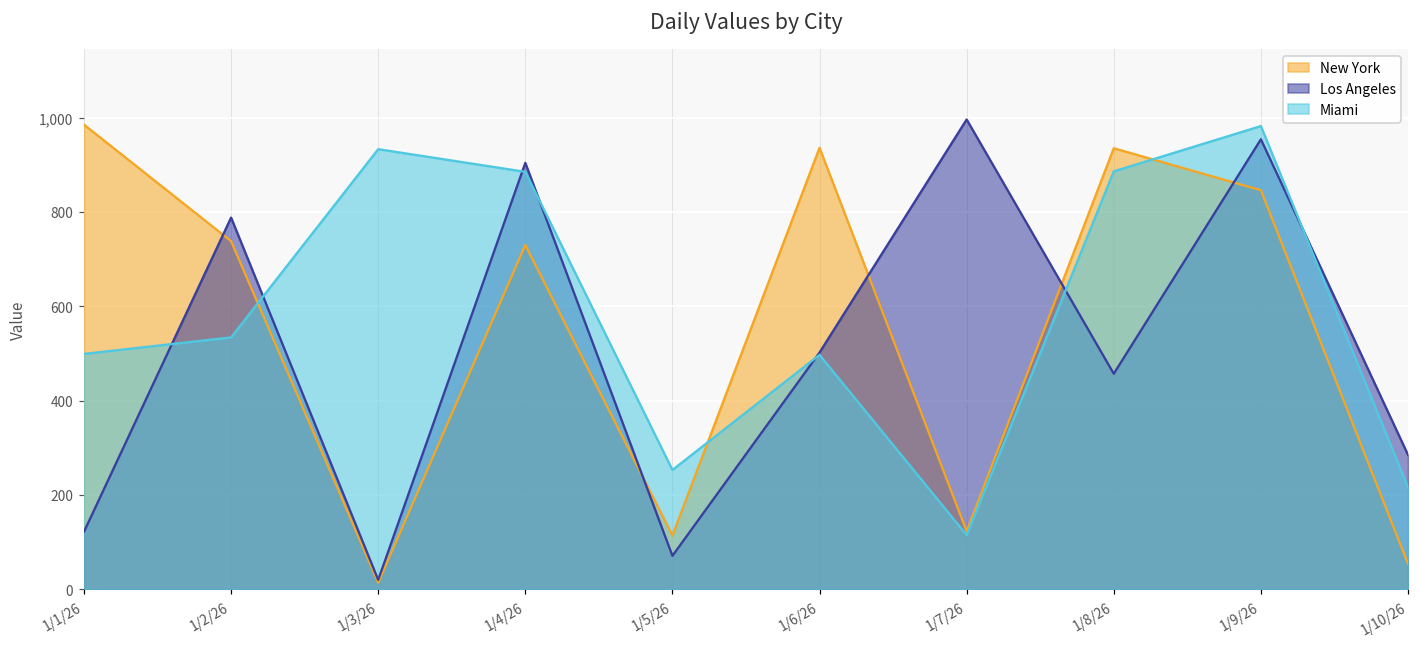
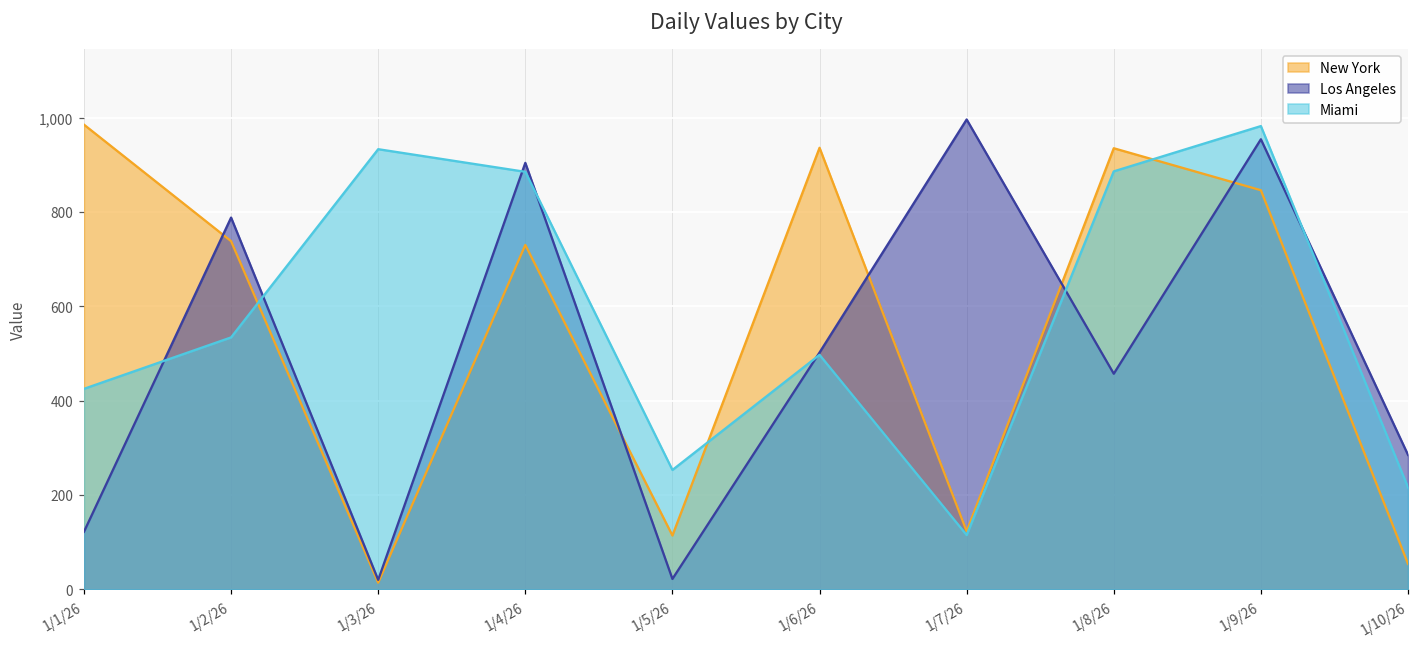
Miami, 1/1/26: 500 -> 430
Los Angeles, 1/5/26: 70 -> 20
